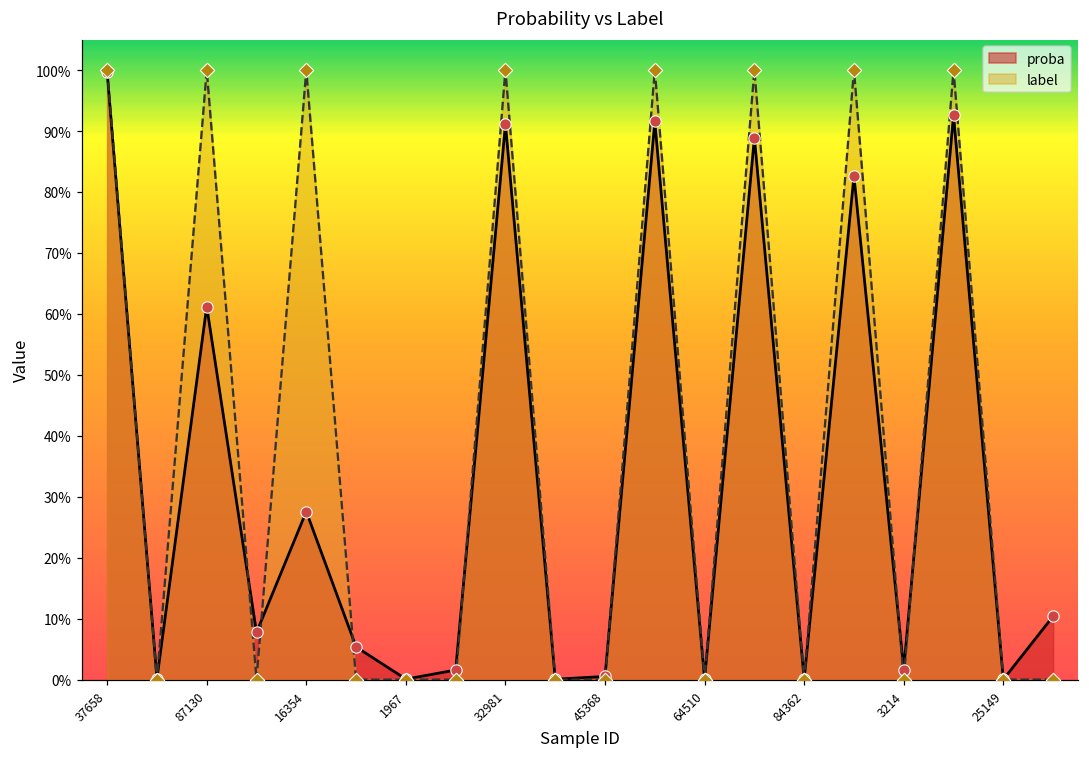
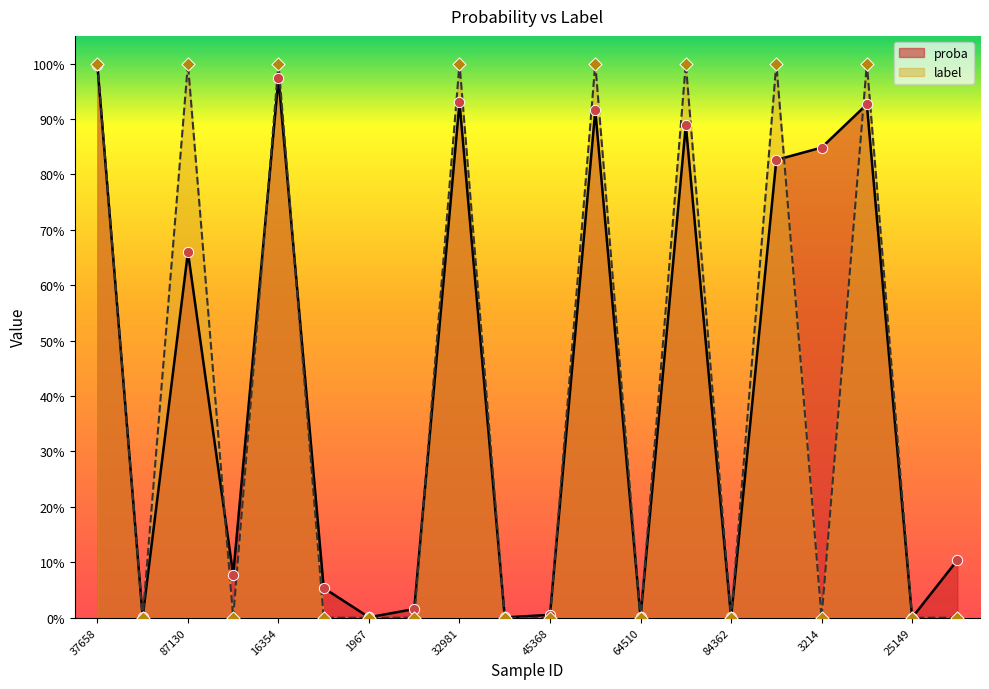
proba, 87130: 61% -> 66%
proba, 16354: 28% -> 97%
proba, 32981: 91% -> 93%
proba, 3214: 2% -> 85%
